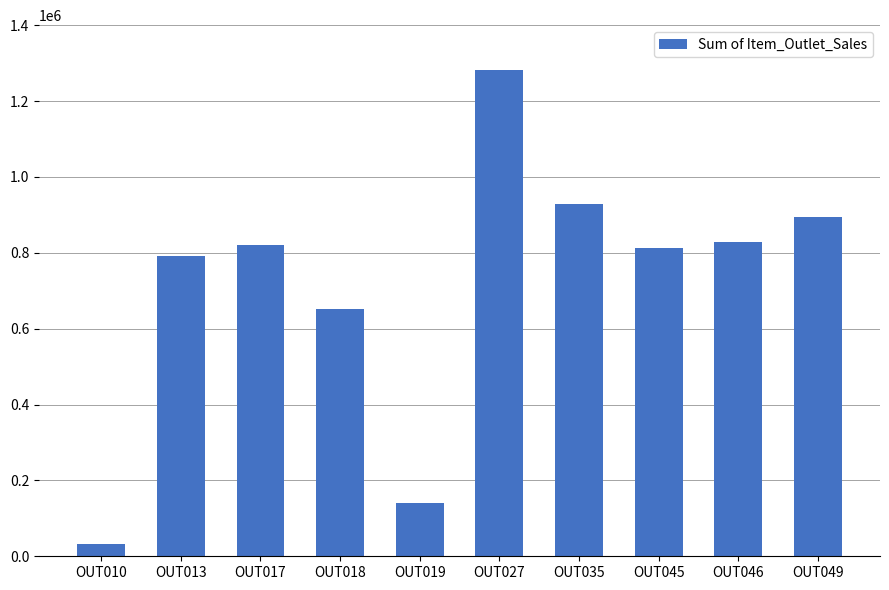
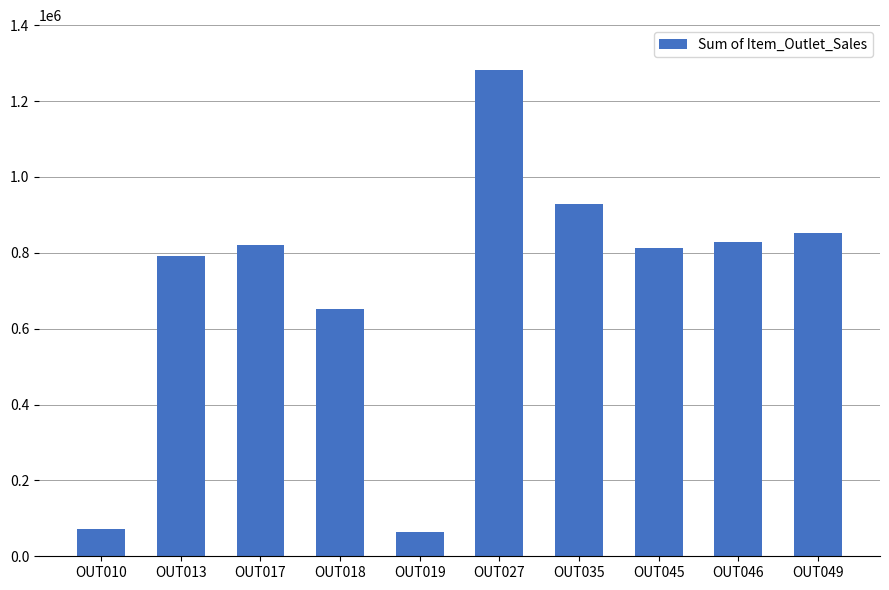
OUT010: 30000 -> 70000
OUT019: 140000 -> 60000
OUT049: 890000 -> 850000
